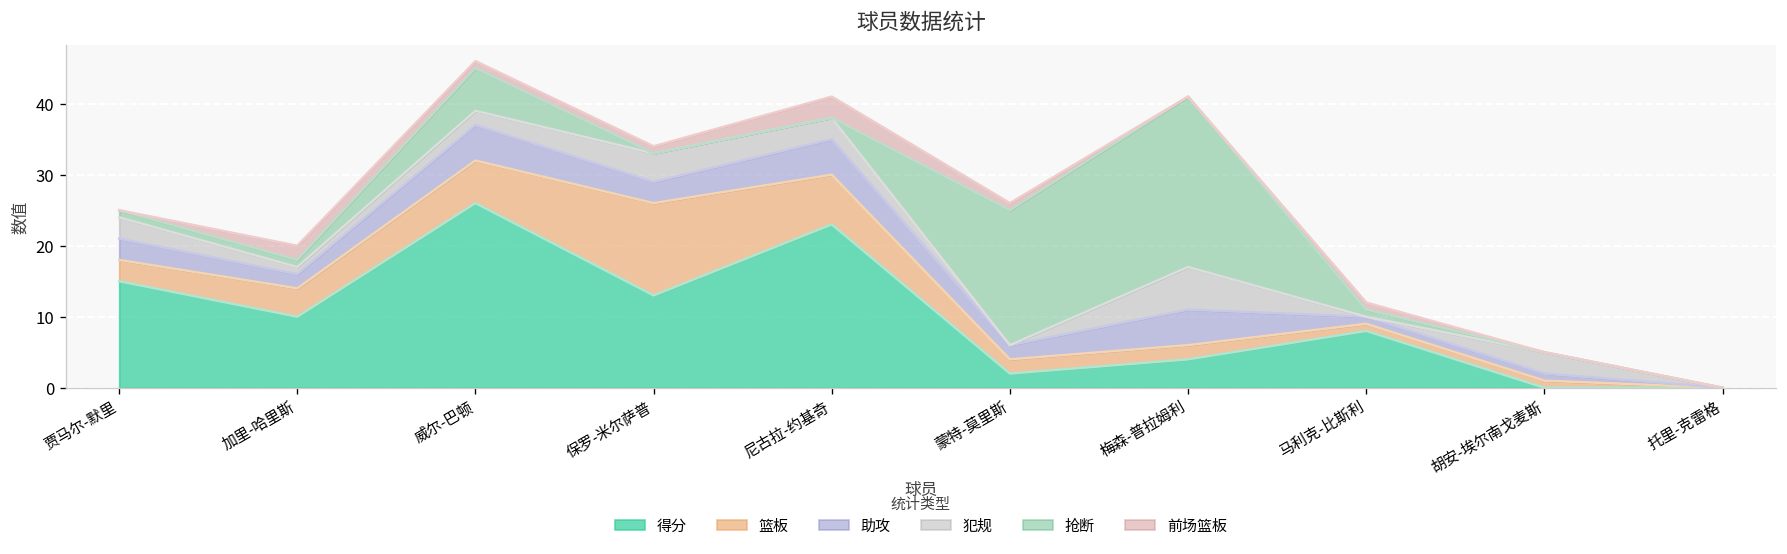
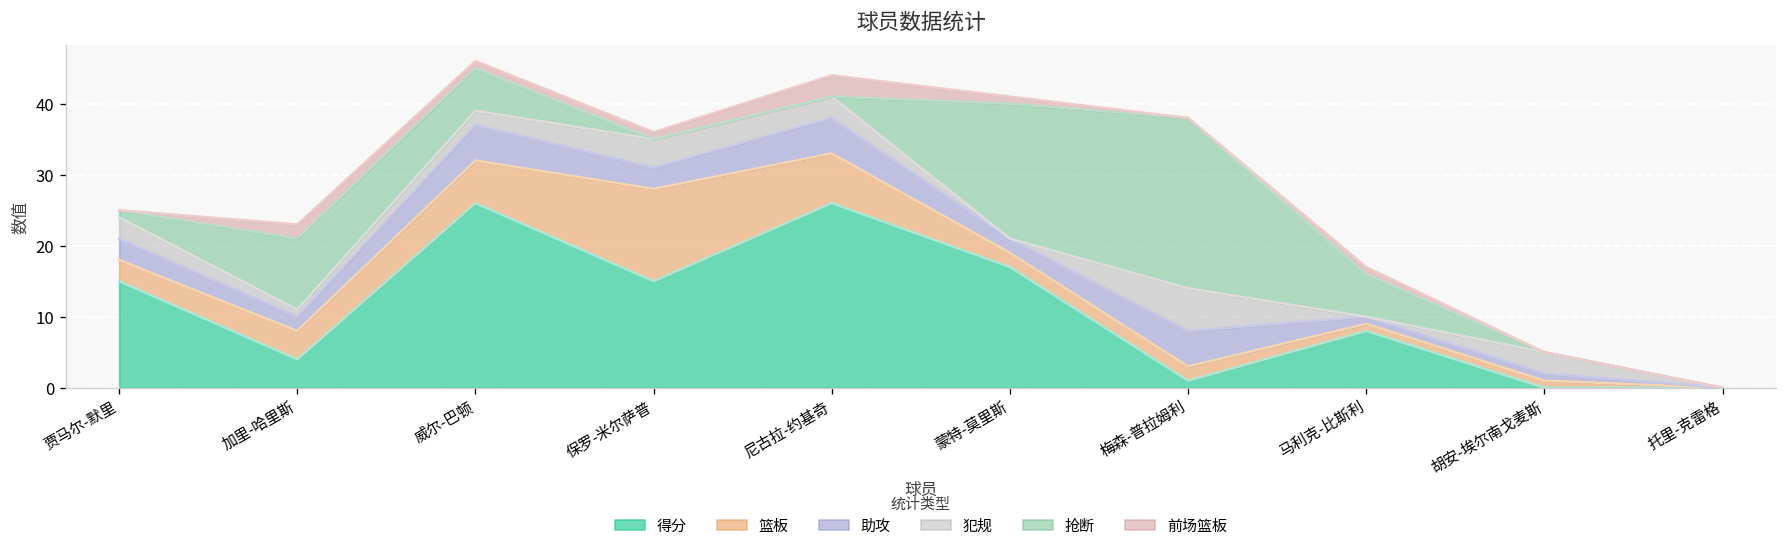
得分, 加里-哈里斯: 10 -> 4
抢断, 加里-哈里斯: 1 -> 10
得分, 保罗-米尔萨普: 13 -> 15
得分, 尼古拉-约基奇: 23 -> 26
得分, 蒙特-莫里斯: 2 -> 17
得分, 梅森-普拉姆利: 4 -> 1
抢断, 马利克-比斯利: 1 -> 6
